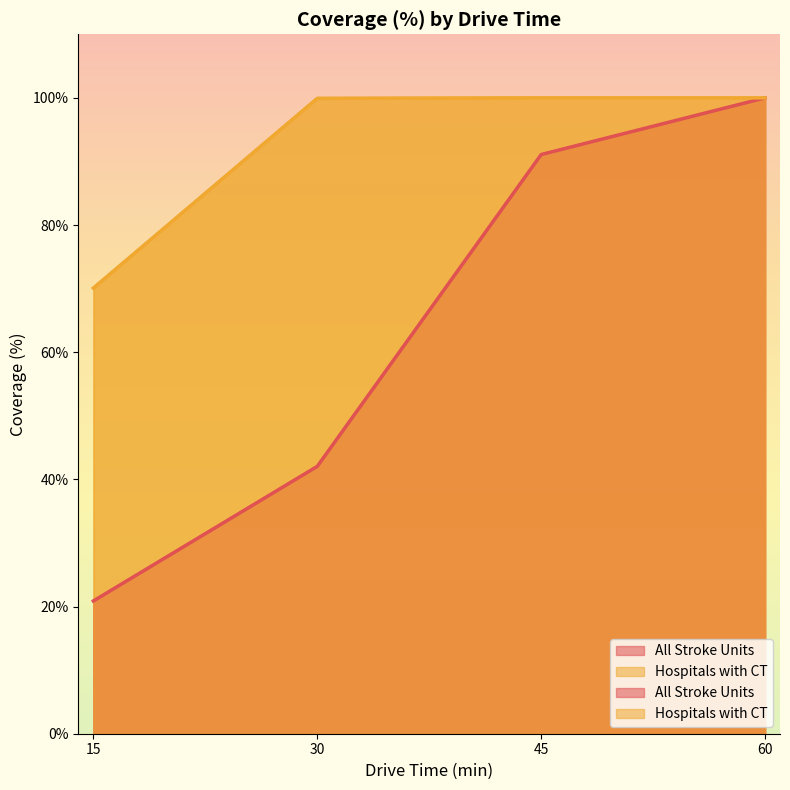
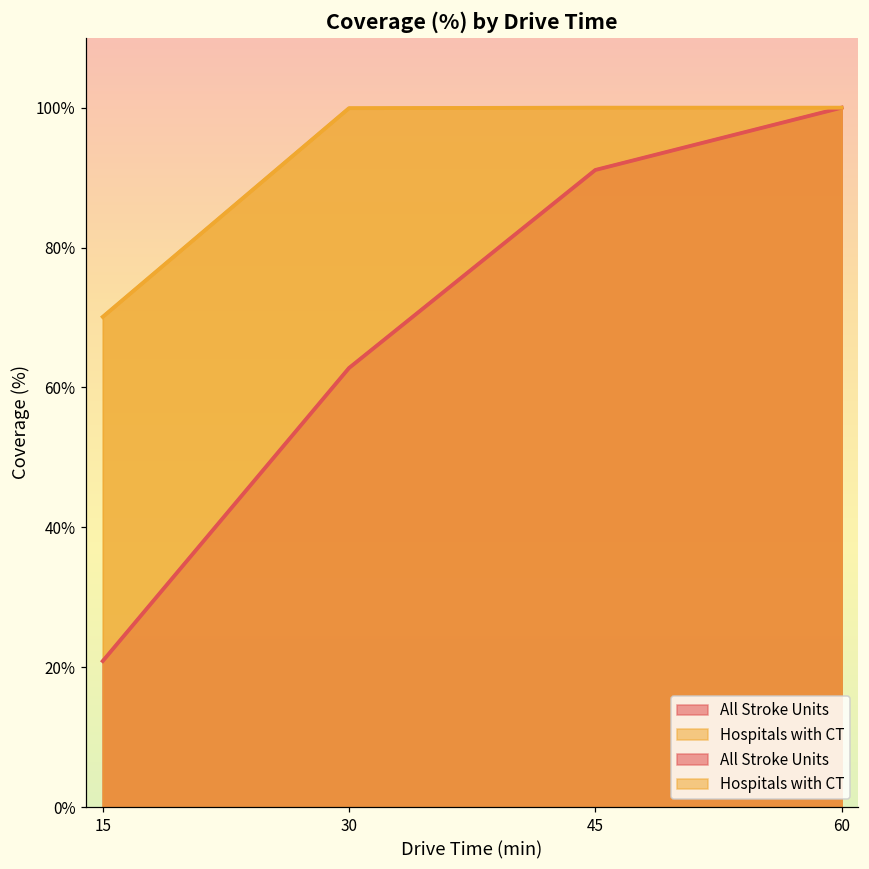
All Stroke Units, 30: 42% -> 63%
